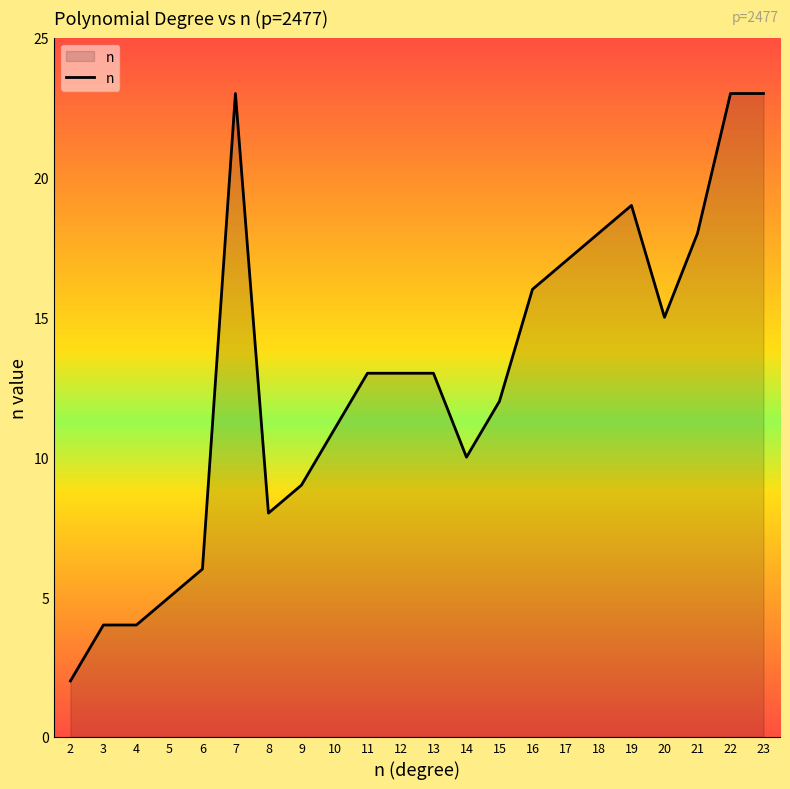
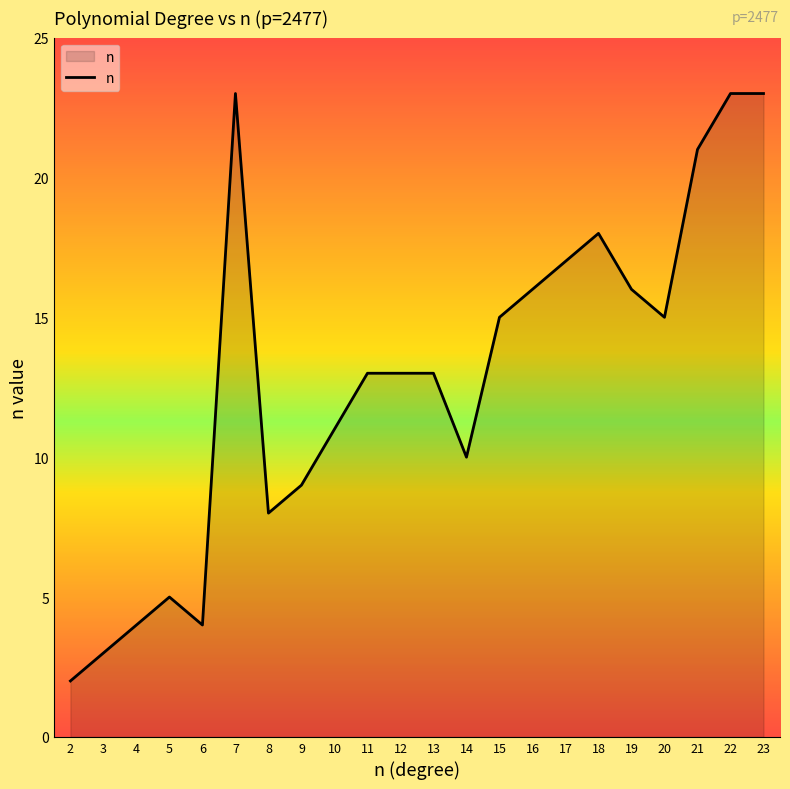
3: 4 -> 3
6: 6 -> 4
15: 12 -> 15
19: 19 -> 16
21: 18 -> 21
